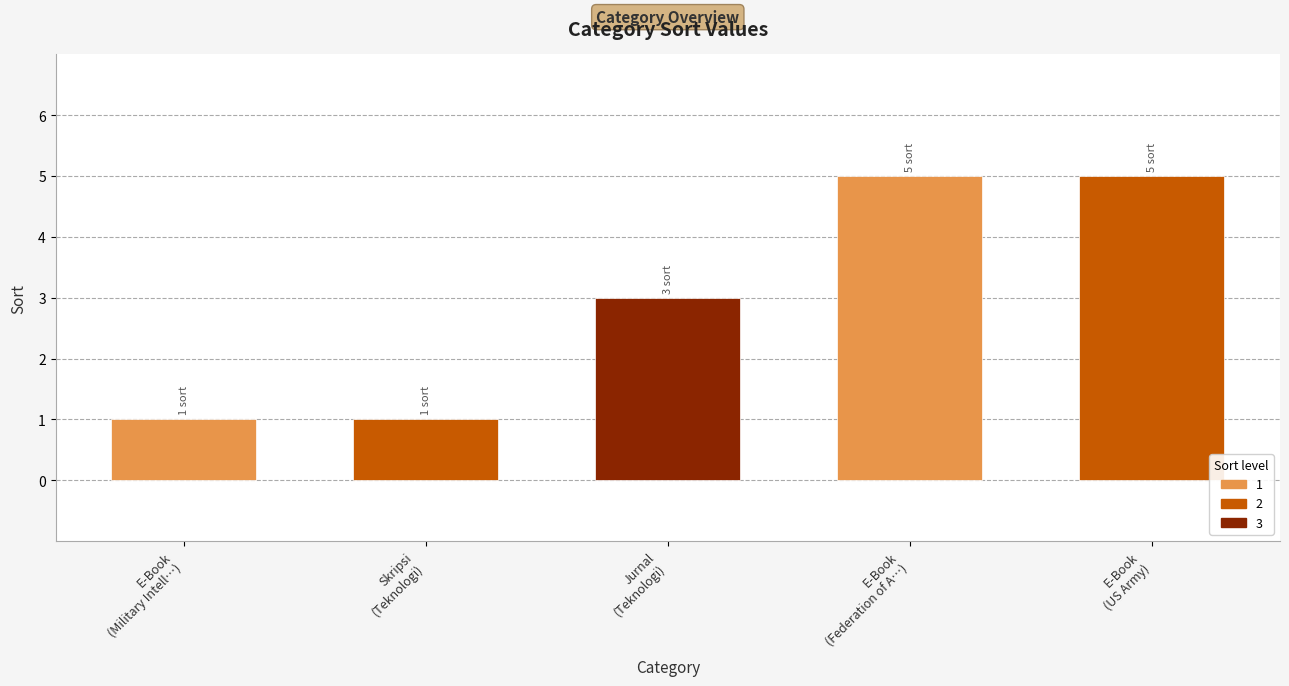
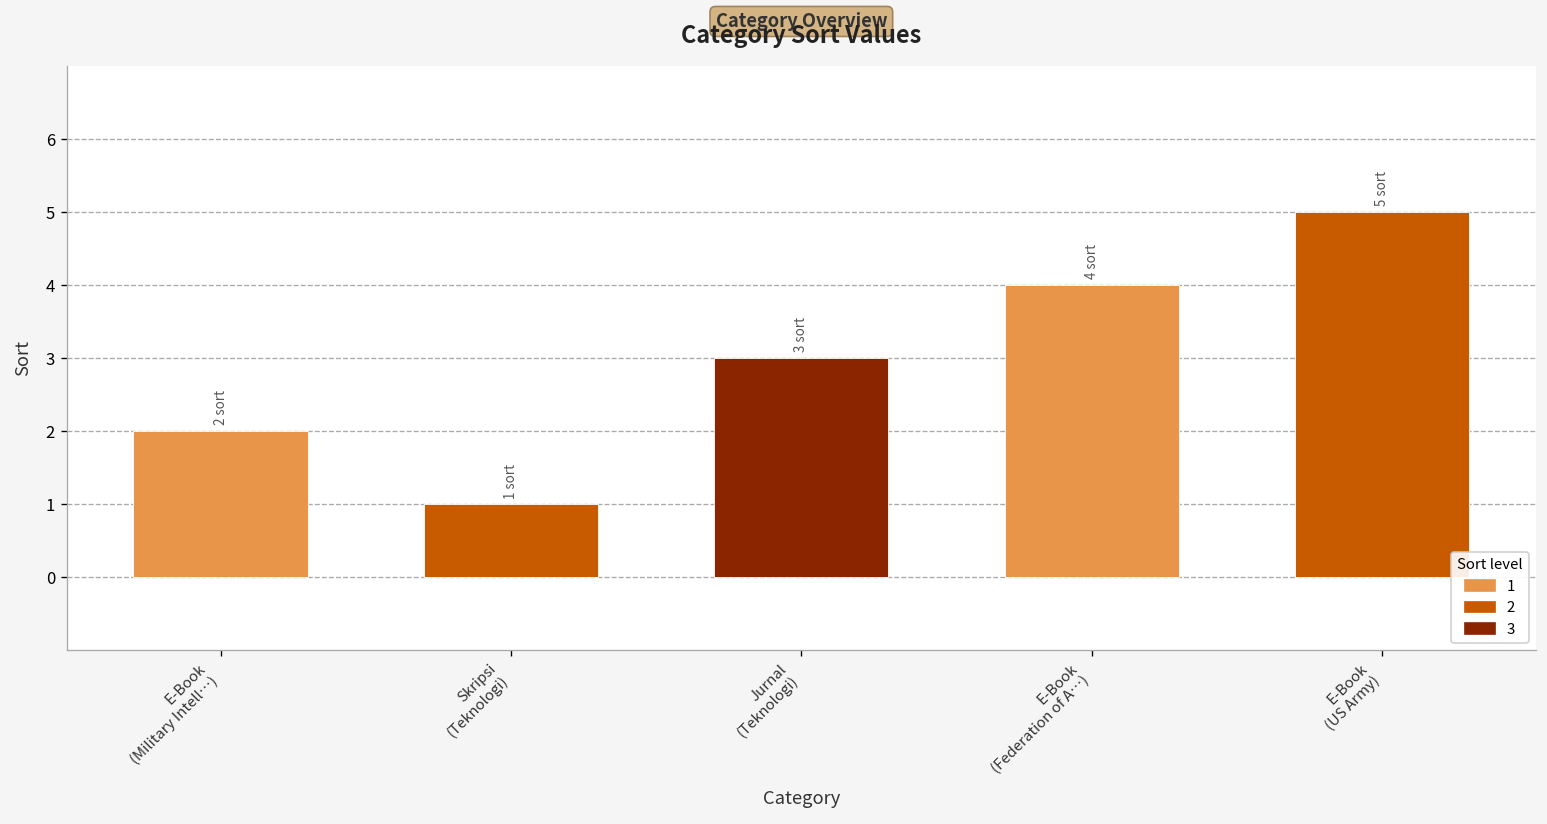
E-Book (Military Intell…): 1 -> 2
E-Book (Federation of A…): 5 -> 4
